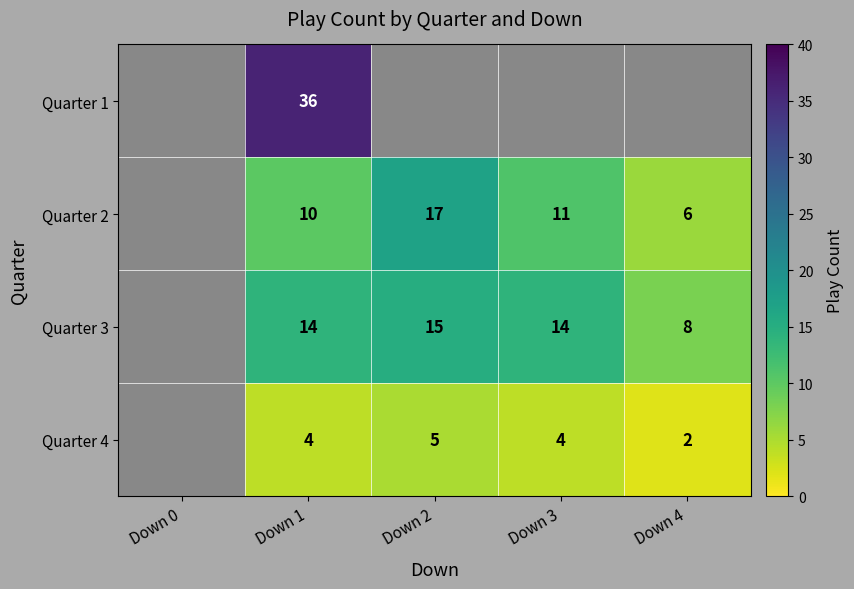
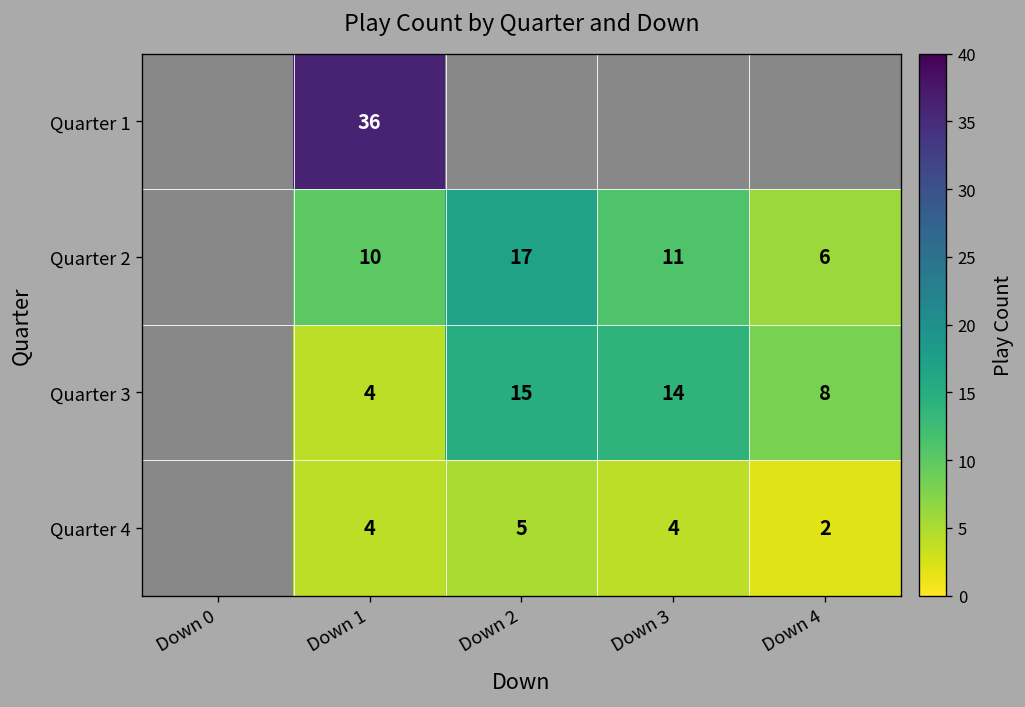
Quarter 3, Down 1: 14 -> 4
